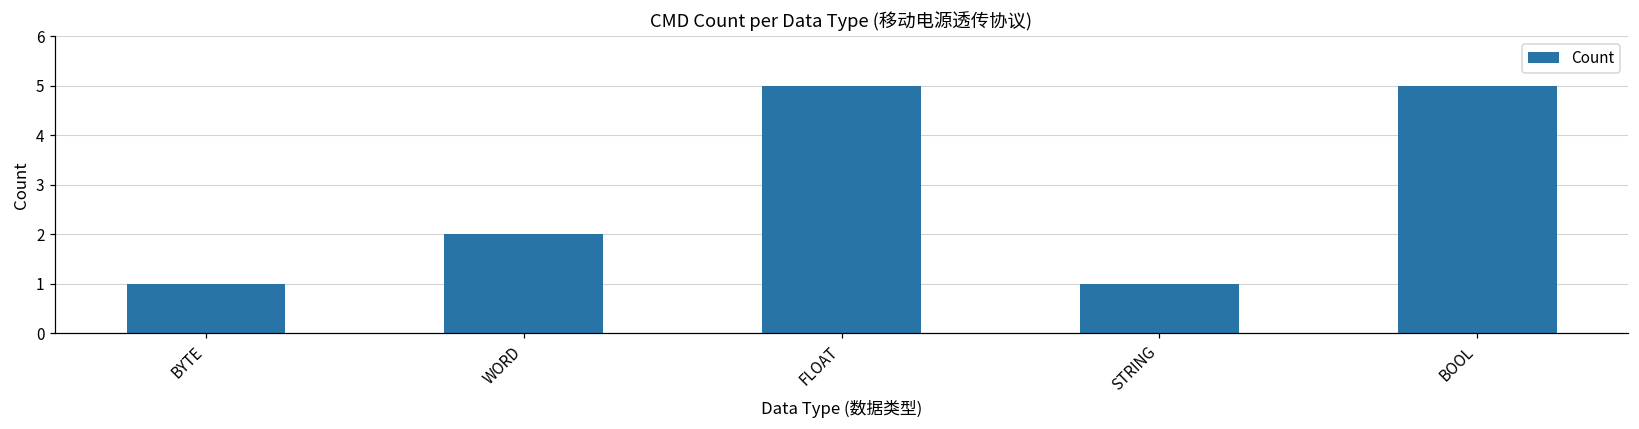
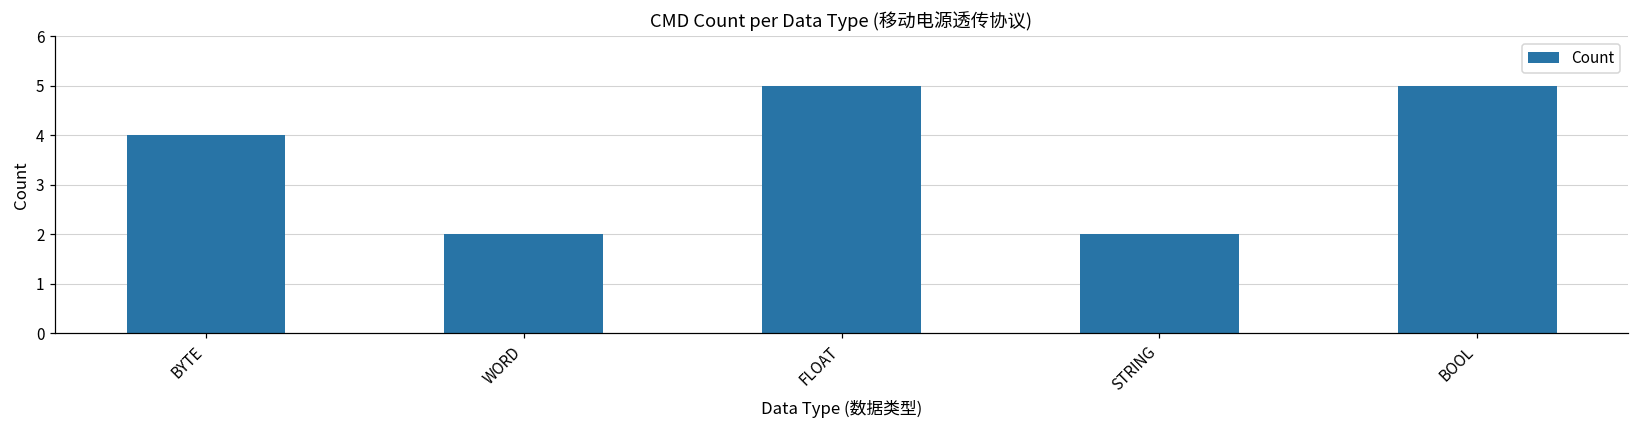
BYTE: 1 -> 4
STRING: 1 -> 2
